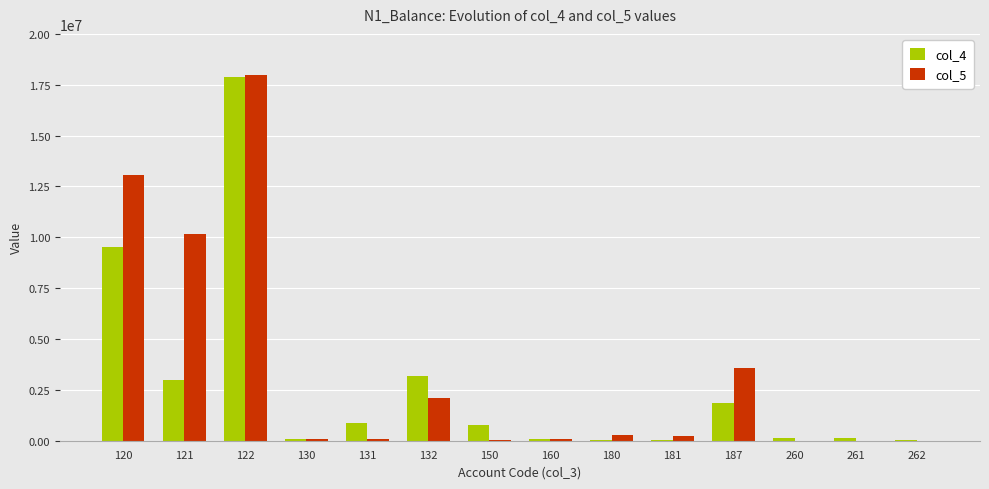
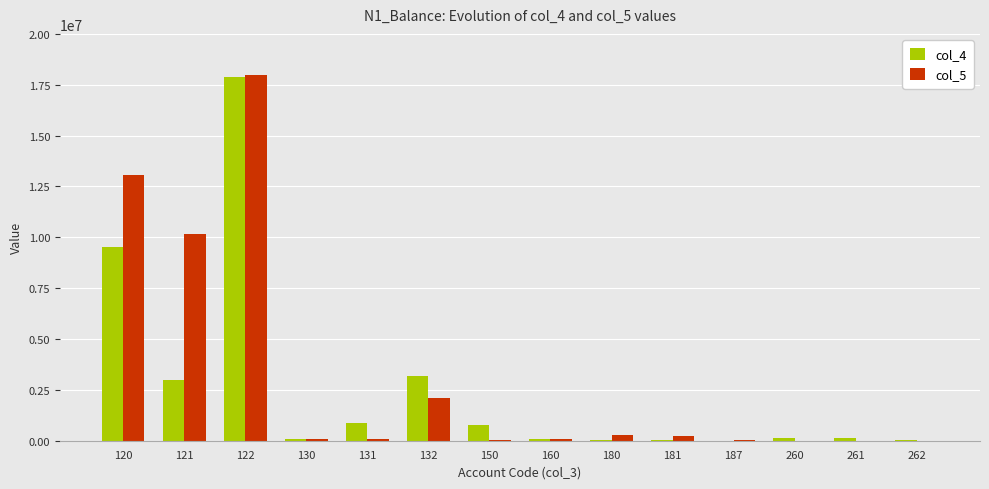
col_4, 187: 1900000 -> 0
col_5, 187: 3600000 -> 0
